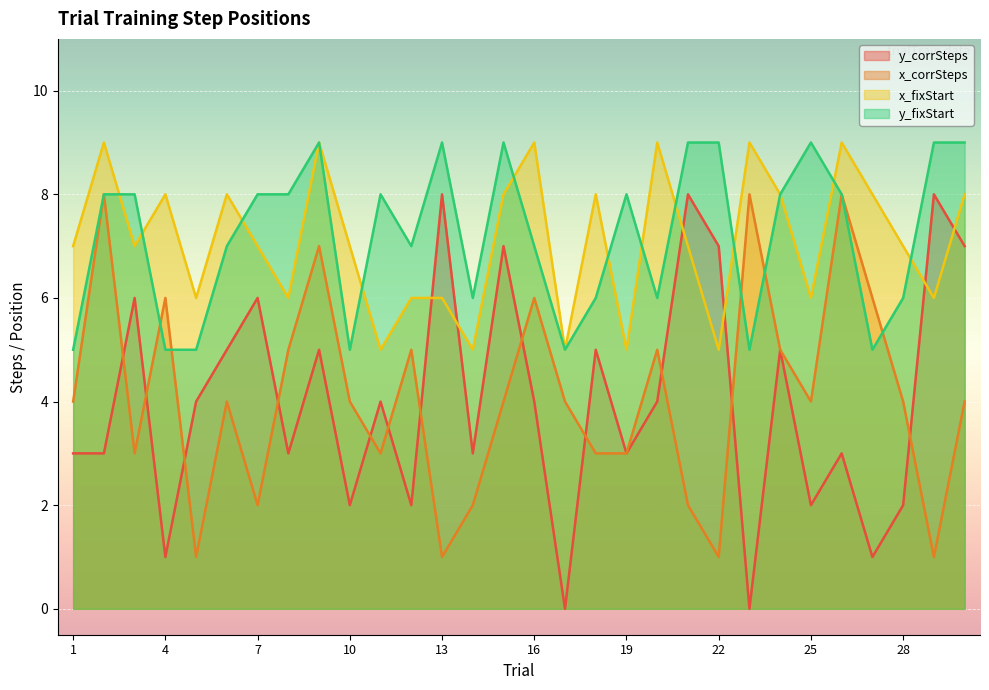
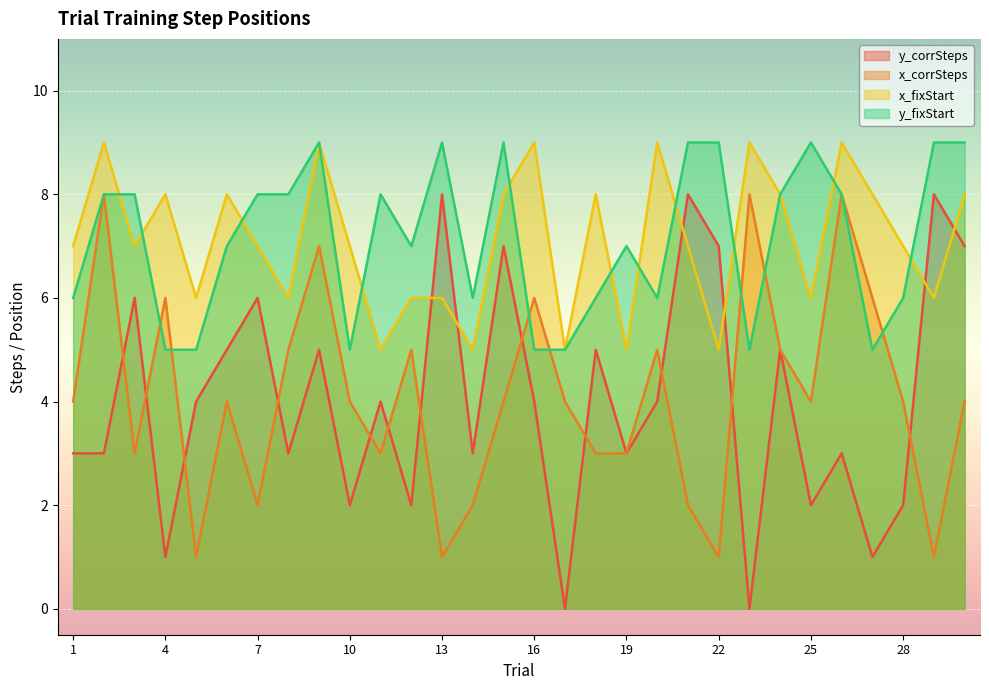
y_fixStart, 1: 5 -> 6
y_fixStart, 16: 7 -> 5
y_fixStart, 19: 8 -> 7
